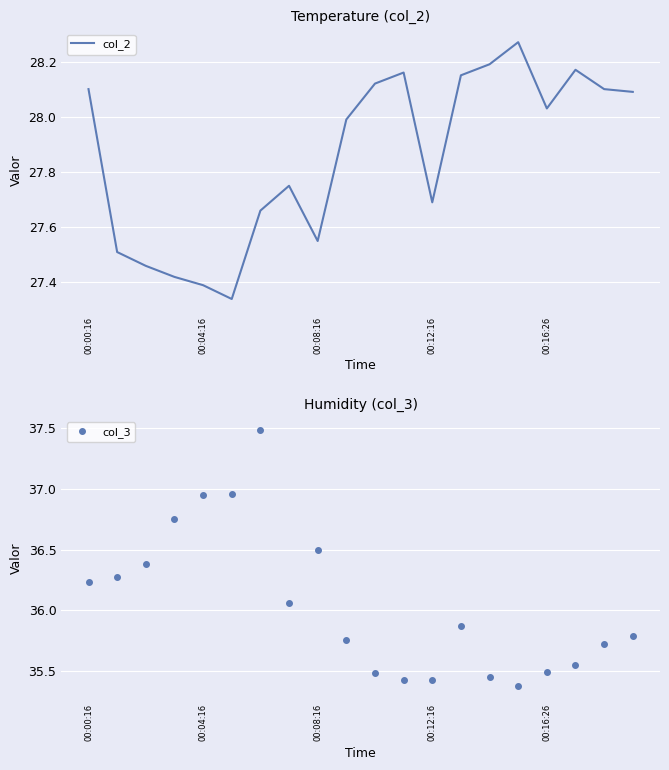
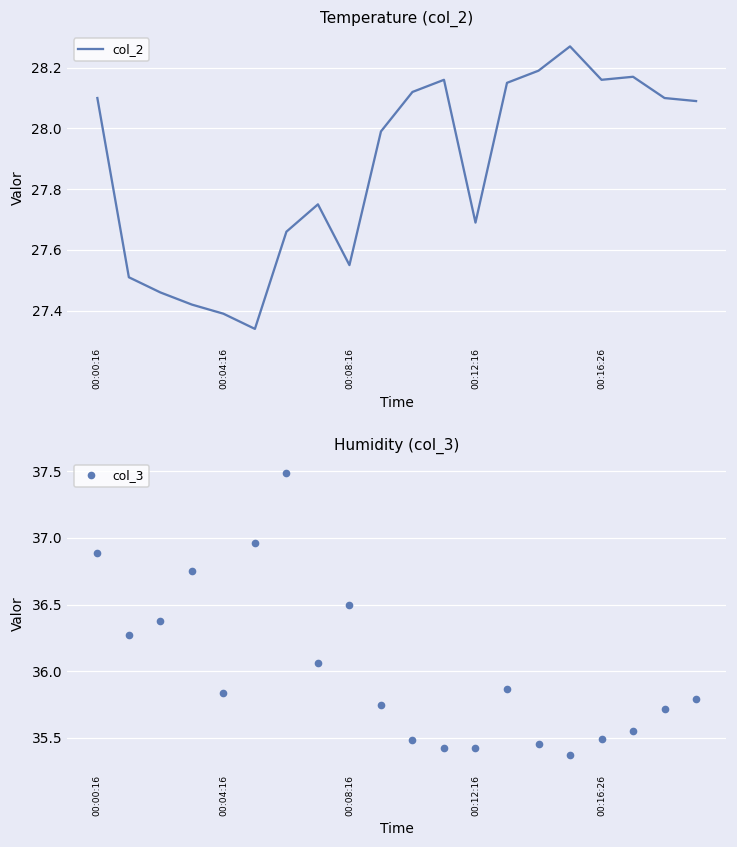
Temperature (col_2), 00:16:26: 28.03 -> 28.16
Humidity (col_3), 00:00:16: 36.23 -> 36.89
Humidity (col_3), 00:04:16: 36.95 -> 35.84
